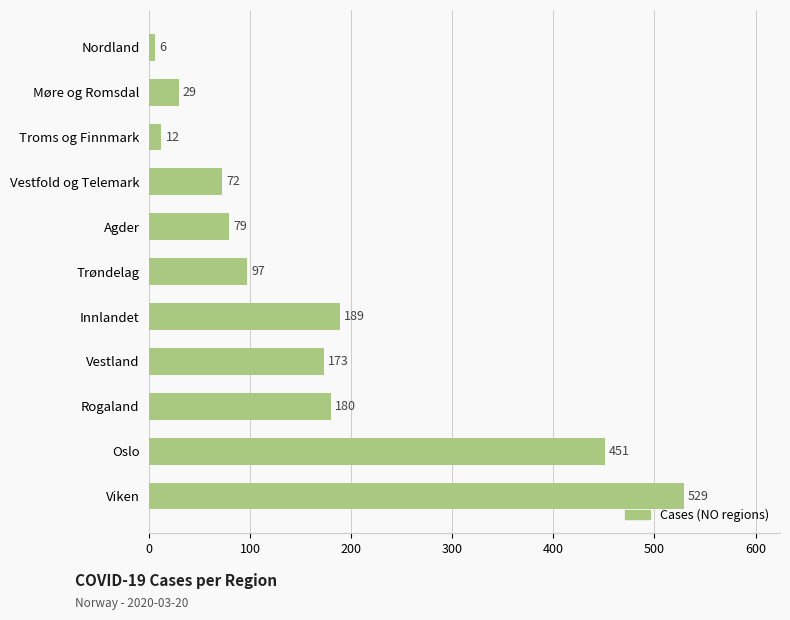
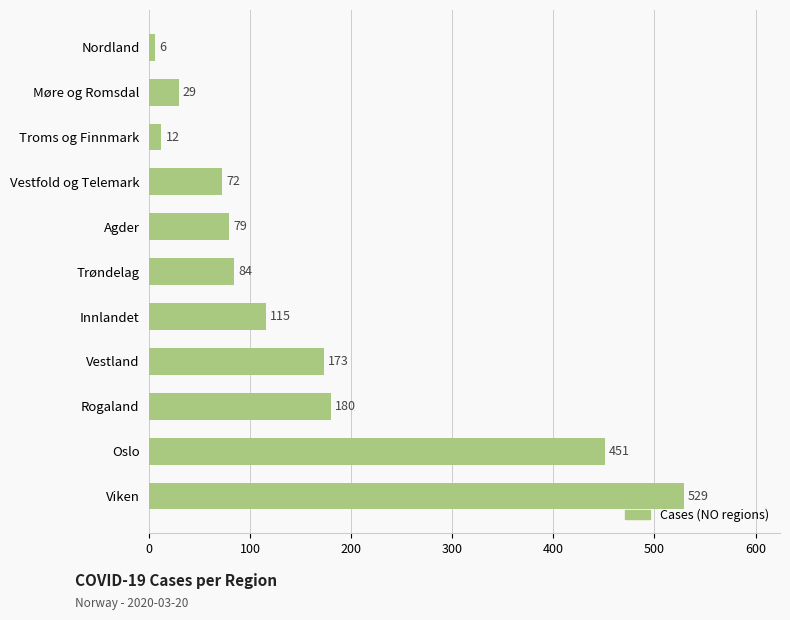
Trøndelag: 97 -> 84
Innlandet: 189 -> 115
